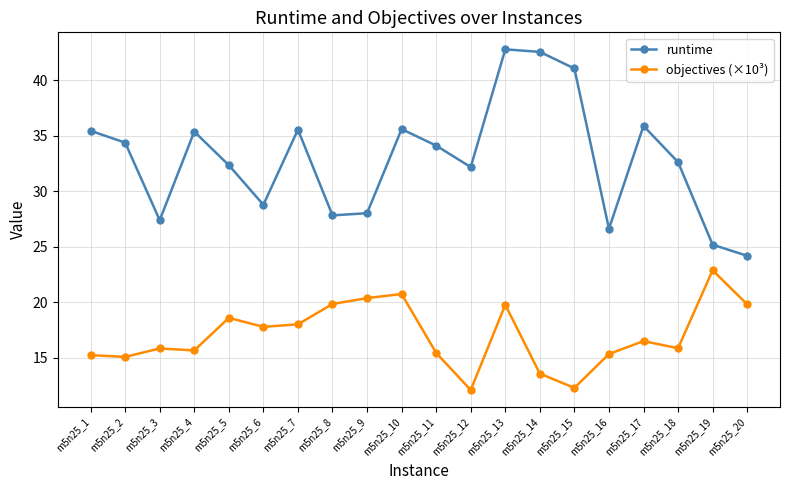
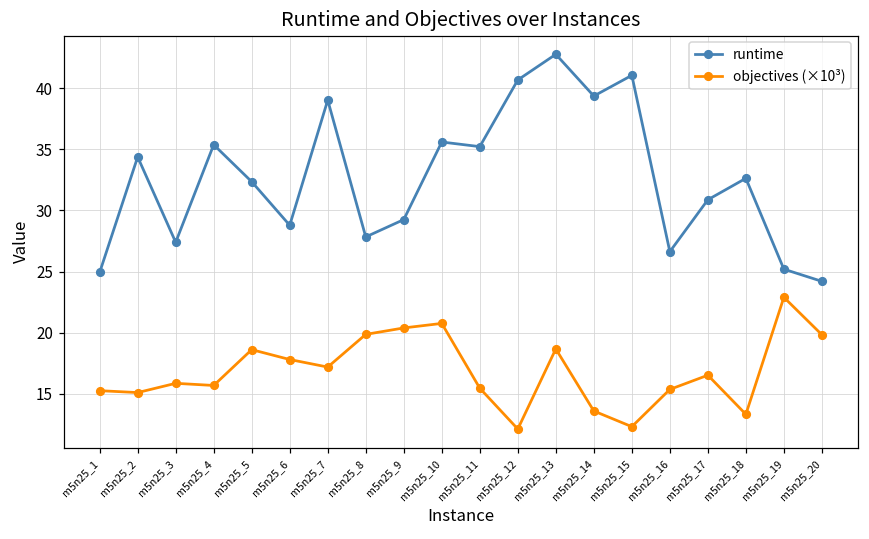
runtime, m5n25_1: 35.4 -> 24.9
runtime, m5n25_7: 35.5 -> 39.0
objectives (×10³), m5n25_7: 18.0 -> 17.2
runtime, m5n25_9: 28.0 -> 29.2
runtime, m5n25_11: 34.1 -> 35.2
runtime, m5n25_12: 32.2 -> 40.7
objectives (×10³), m5n25_13: 19.8 -> 18.7
runtime, m5n25_14: 42.5 -> 39.4
runtime, m5n25_17: 35.9 -> 30.9
objectives (×10³), m5n25_18: 15.9 -> 13.3
